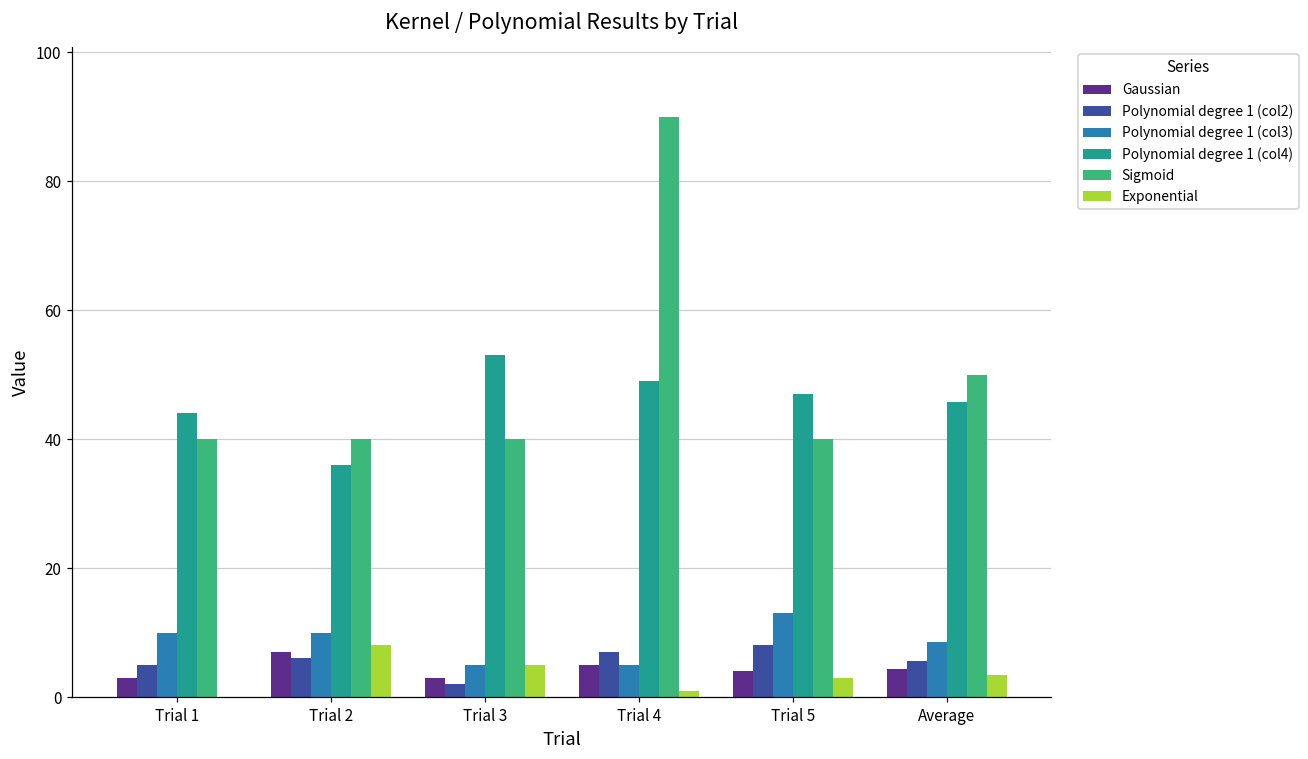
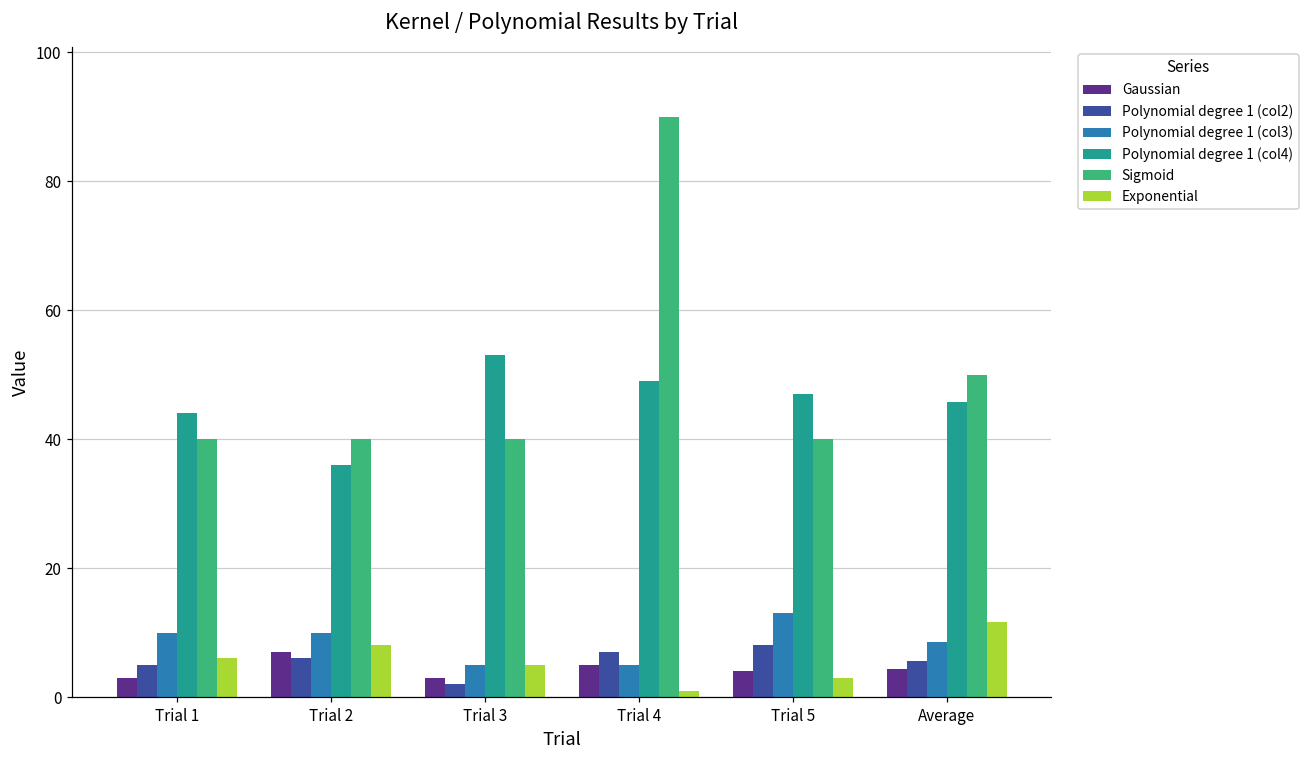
Exponential, Trial 1: 0 -> 6
Exponential, Average: 3 -> 12
